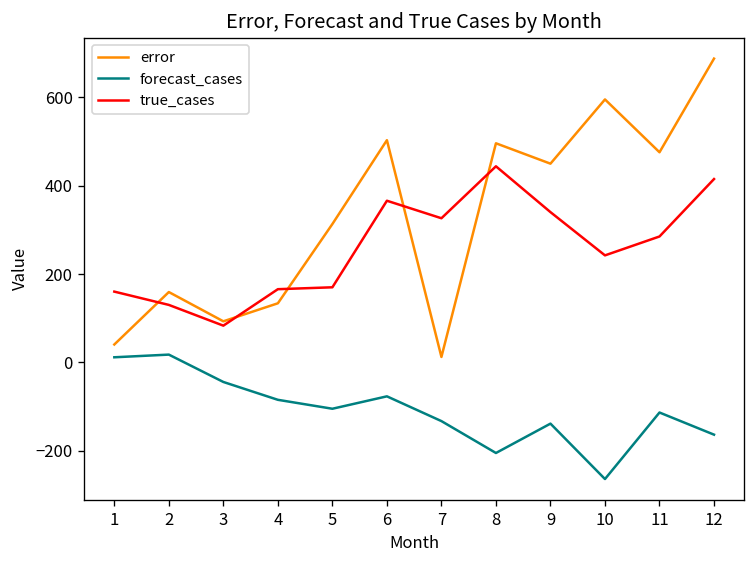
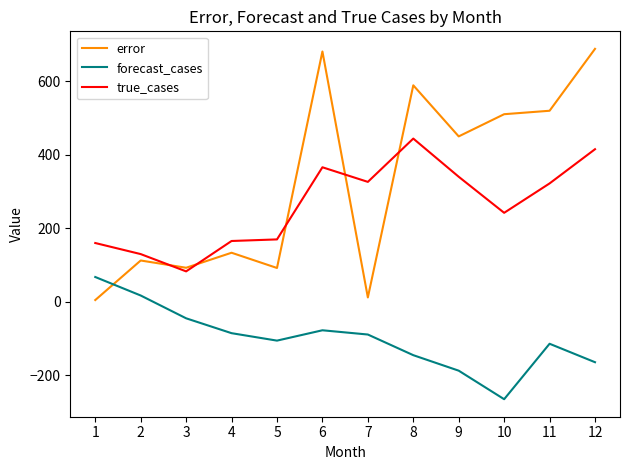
error, 1: 40 -> 10
forecast_cases, 1: 10 -> 70
error, 2: 160 -> 110
error, 5: 310 -> 90
error, 6: 500 -> 680
forecast_cases, 7: -130 -> -90
error, 8: 500 -> 590
forecast_cases, 8: -210 -> -140
forecast_cases, 9: -140 -> -190
error, 10: 600 -> 510
error, 11: 480 -> 520
true_cases, 11: 290 -> 320
